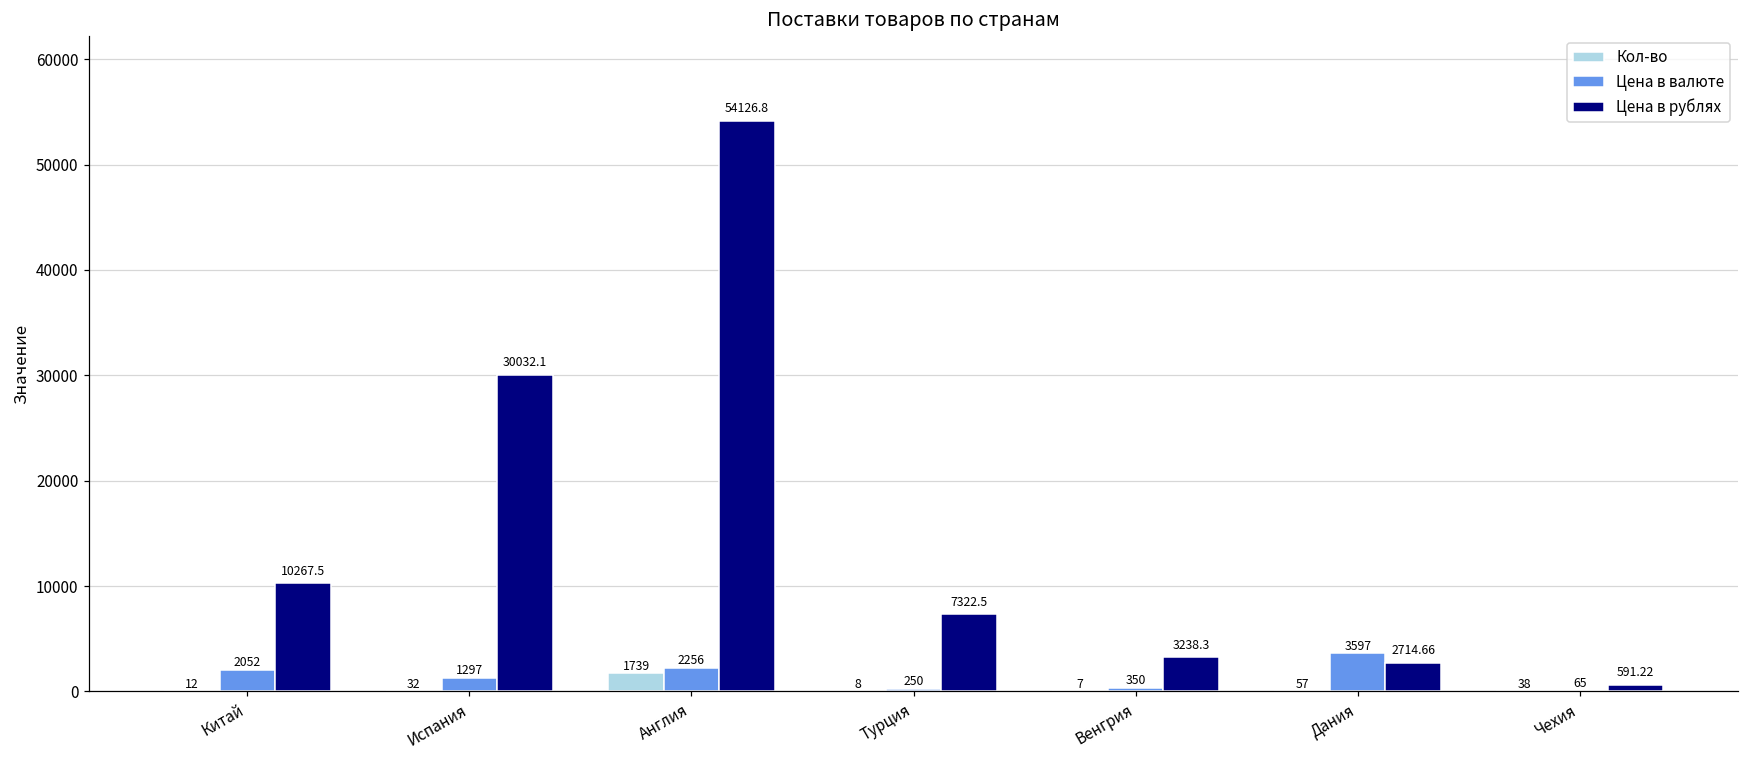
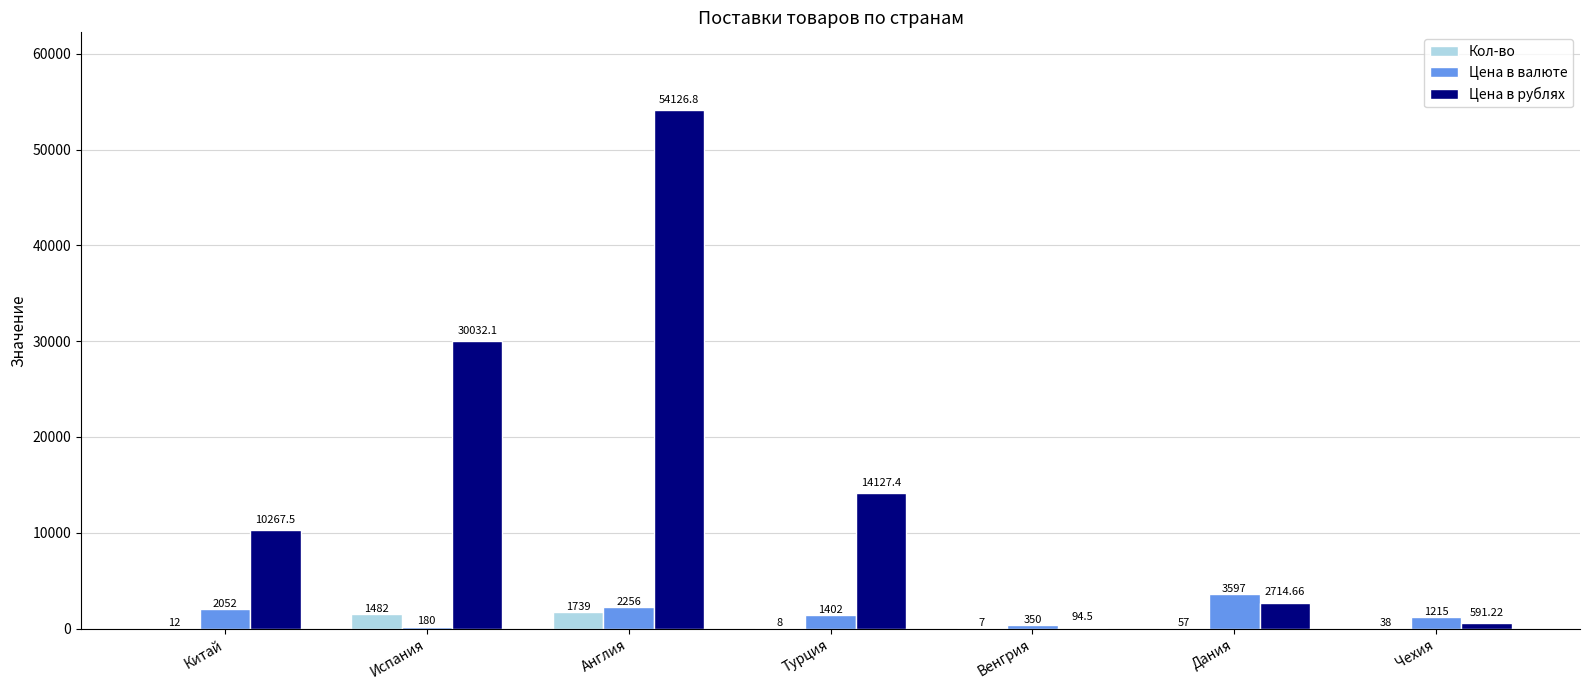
Кол-во, Испания: 32 -> 1482
Цена в валюте, Испания: 1297 -> 180
Цена в валюте, Турция: 250 -> 1402
Цена в рублях, Турция: 7322.5 -> 14127.4
Цена в рублях, Венгрия: 3238.3 -> 94.5
Цена в валюте, Чехия: 65 -> 1215
